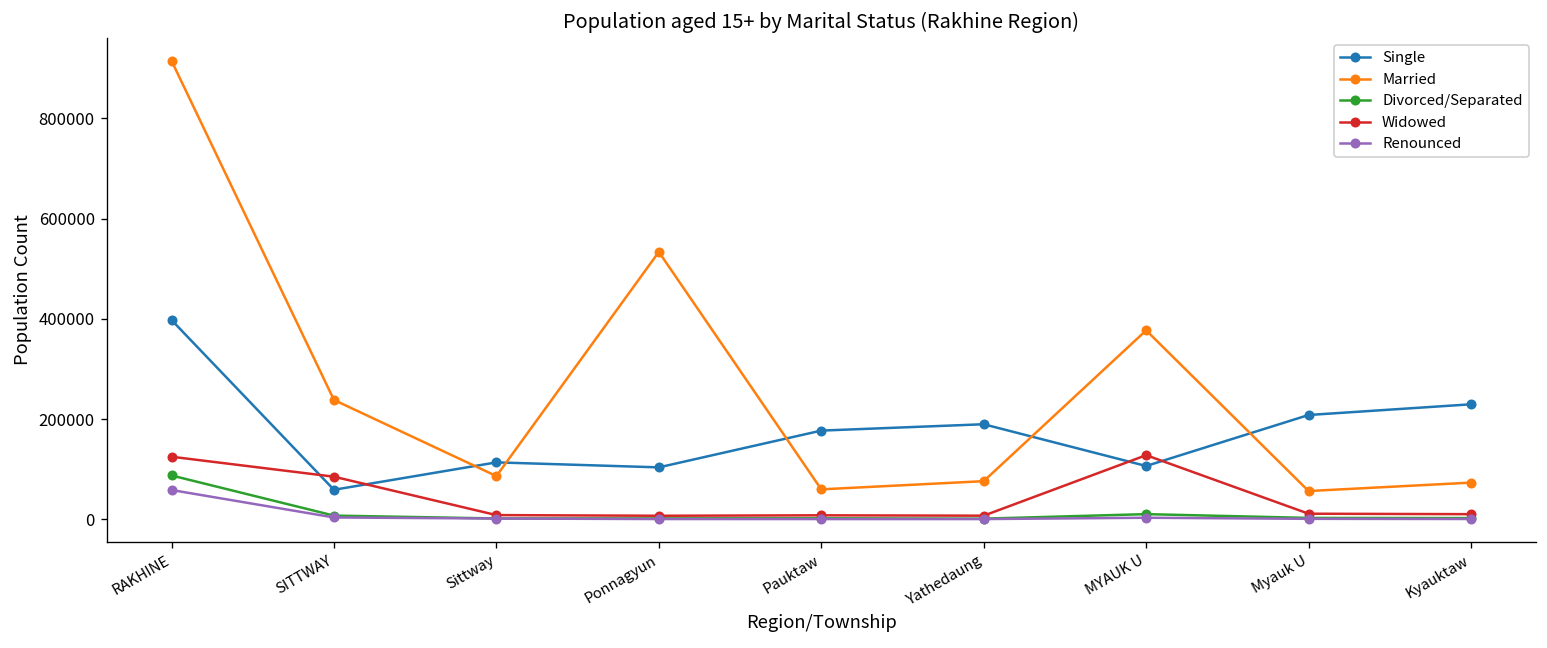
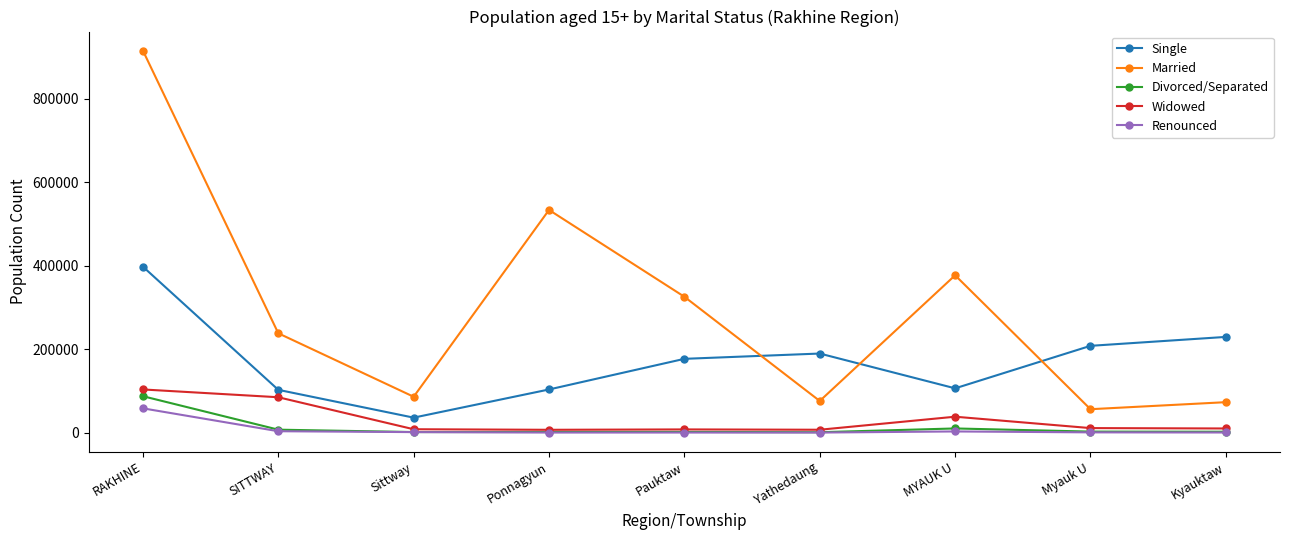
Widowed, RAKHINE: 130000 -> 100000
Single, SITTWAY: 60000 -> 100000
Single, Sittway: 110000 -> 40000
Married, Pauktaw: 60000 -> 330000
Widowed, MYAUK U: 130000 -> 40000
